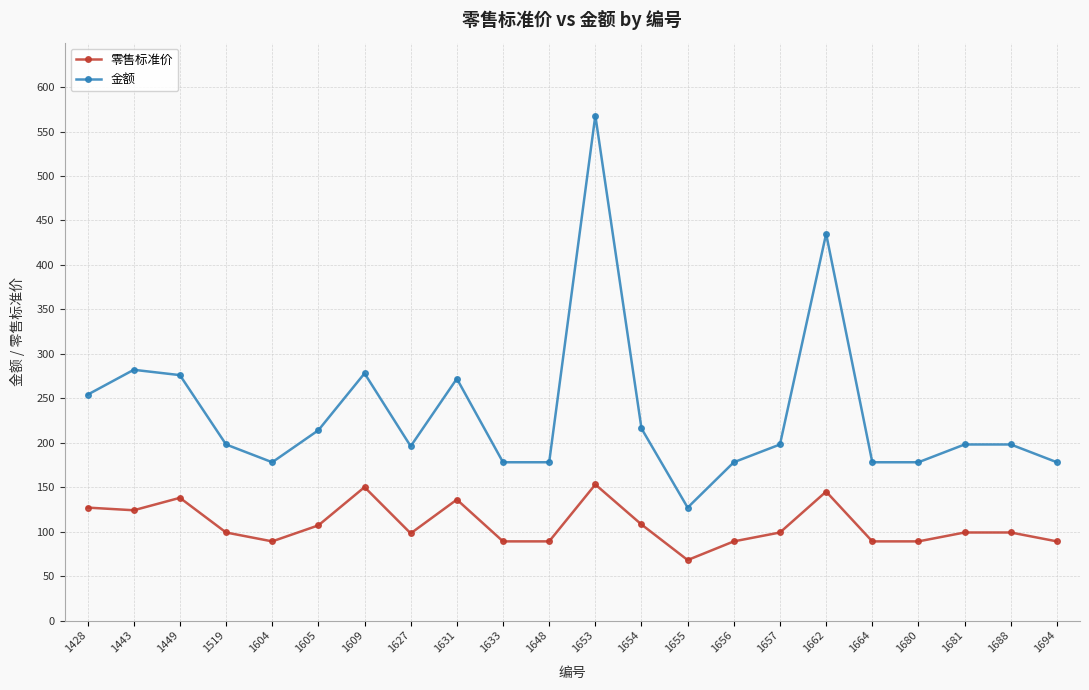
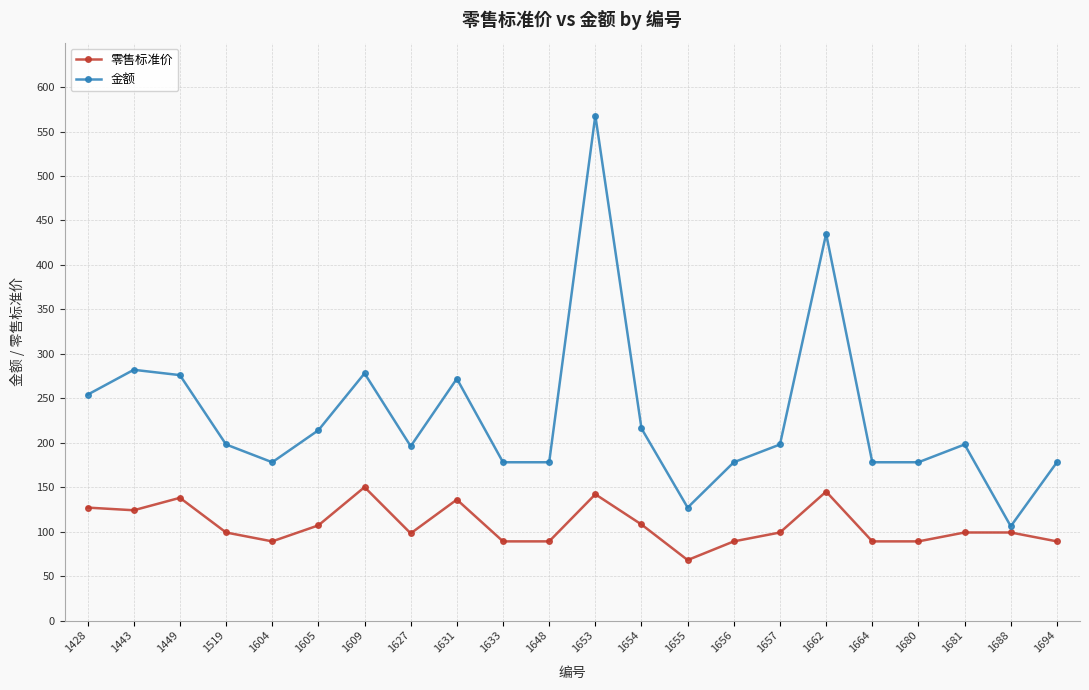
零售标准价, 1653: 150 -> 140
金额, 1688: 200 -> 110
